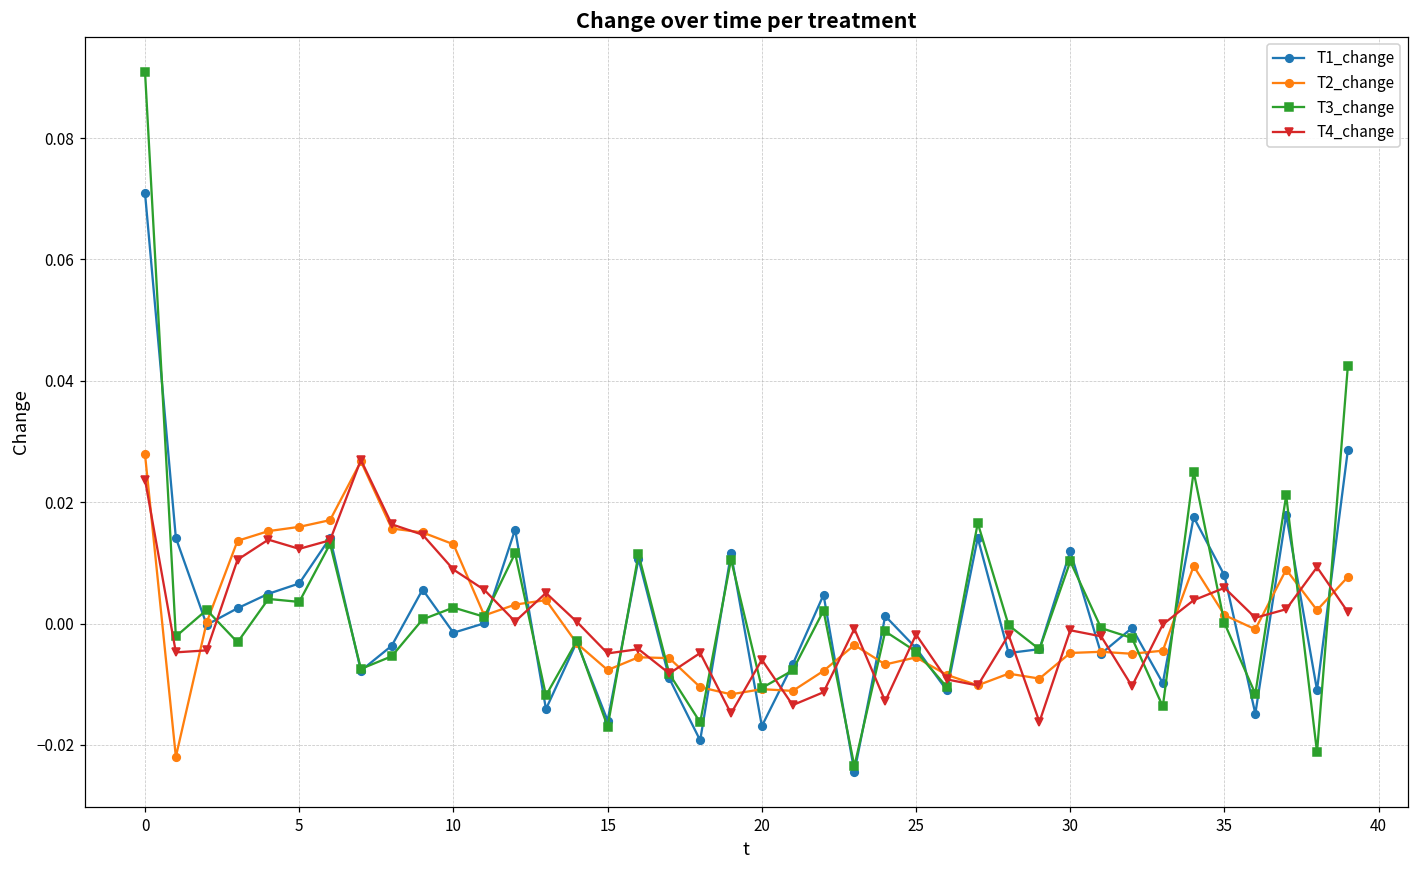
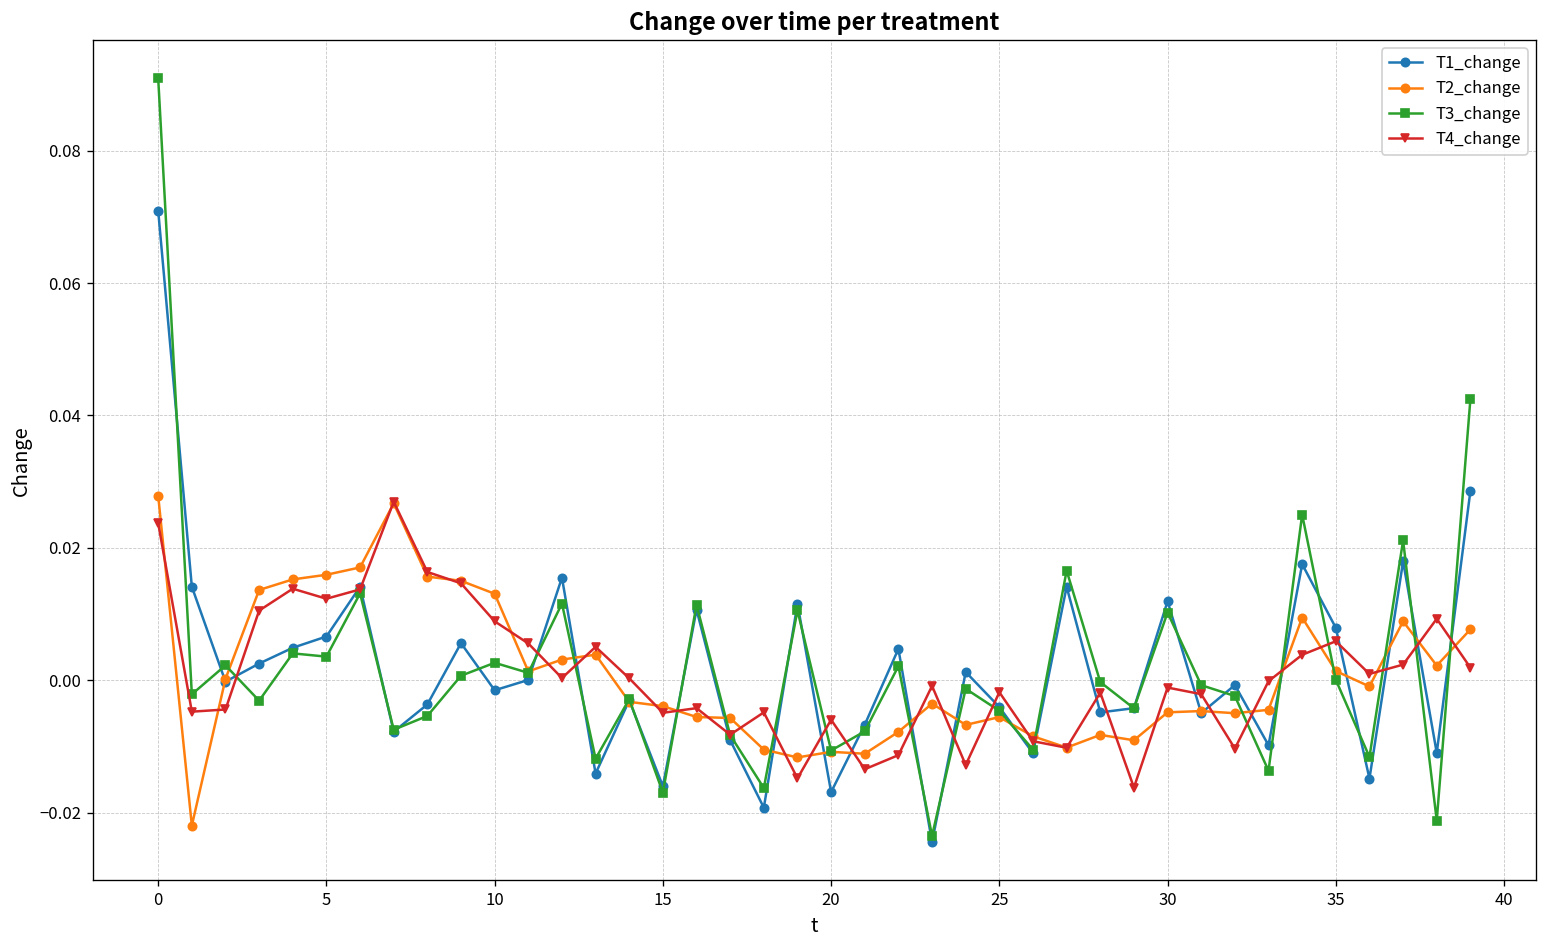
T2_change, 15: -0.008 -> -0.004
